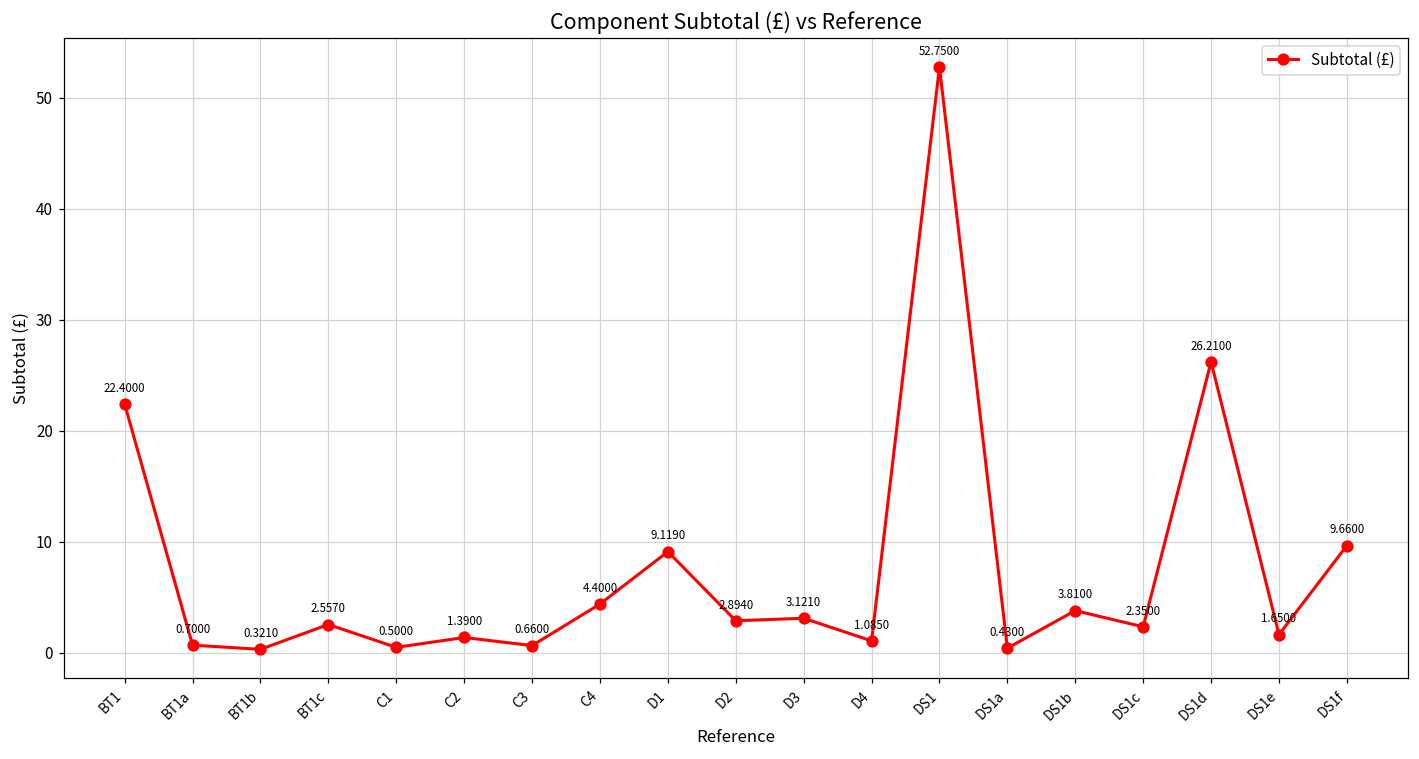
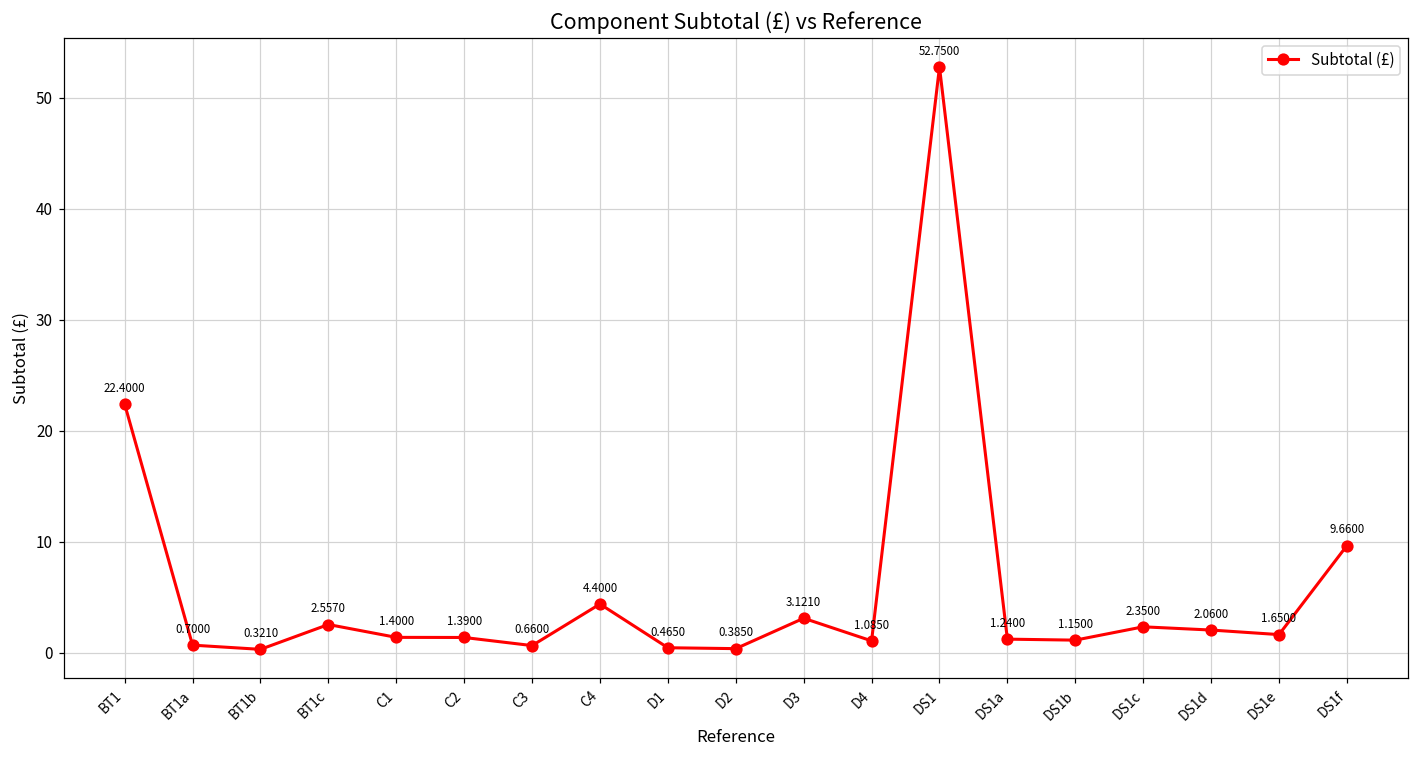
C1: 0.5000 -> 1.4000
D1: 9.1190 -> 0.4650
D2: 2.8940 -> 0.3850
DS1a: 0.4300 -> 1.2400
DS1b: 3.8100 -> 1.1500
DS1d: 26.2100 -> 2.0600
